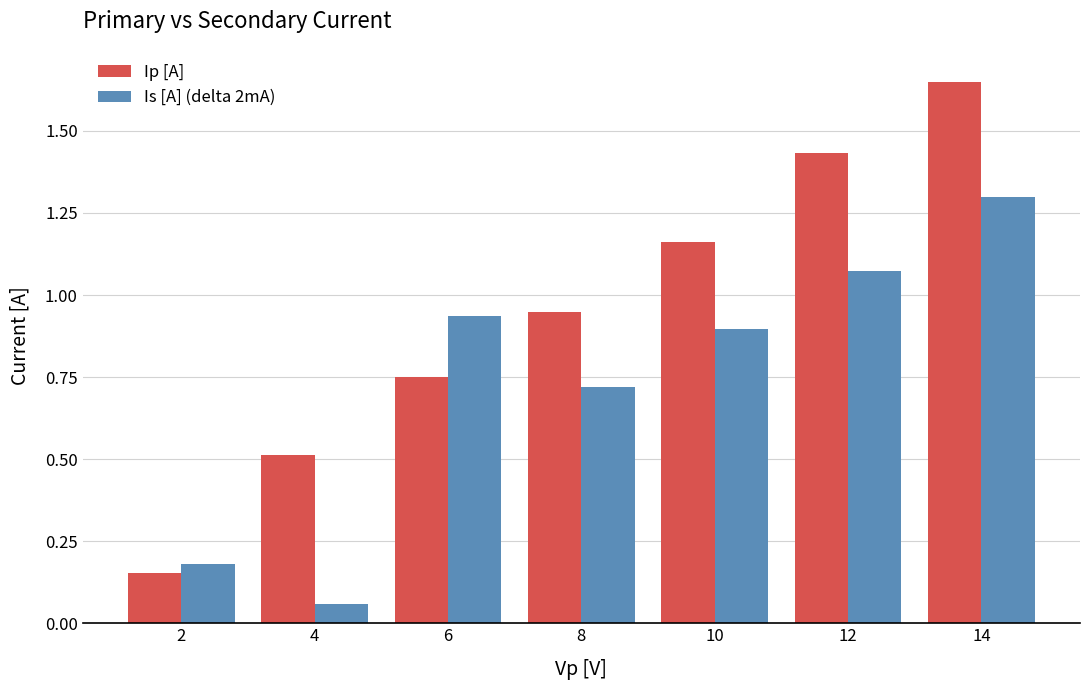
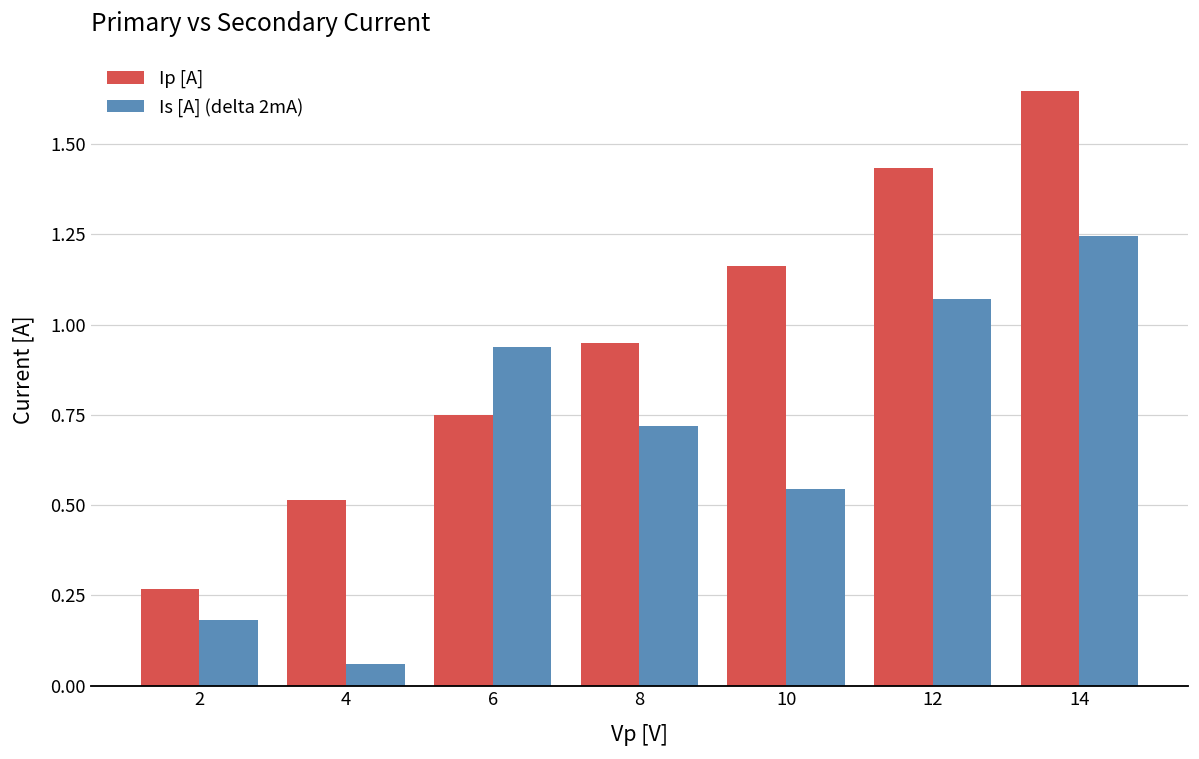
Ip [A], 2: 0.15 -> 0.27
Is [A] (delta 2mA), 10: 0.90 -> 0.55
Is [A] (delta 2mA), 14: 1.30 -> 1.24
